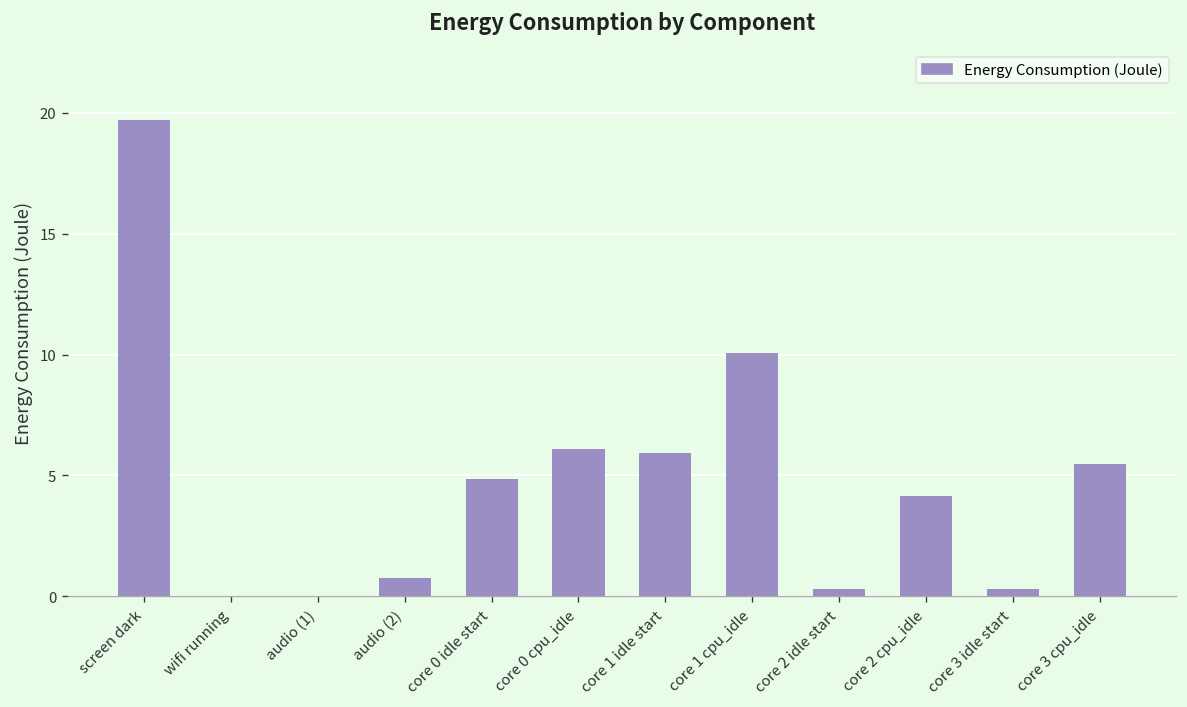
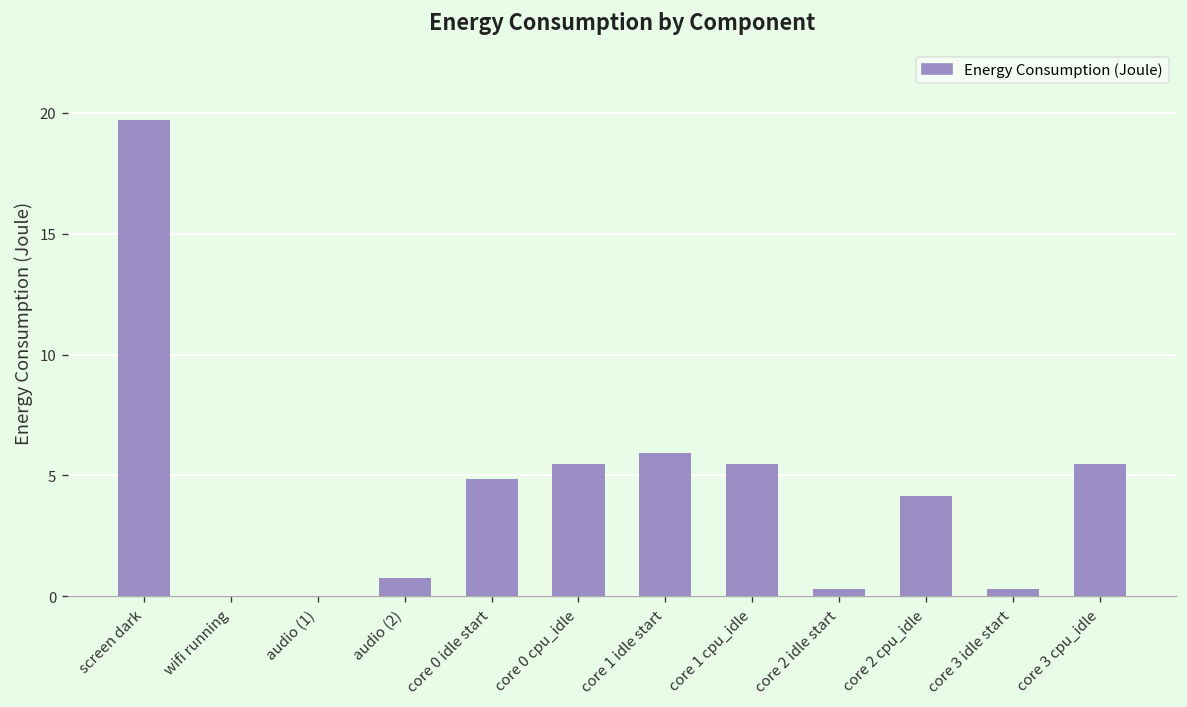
core 0 cpu_idle: 6.1 -> 5.5
core 1 cpu_idle: 10.1 -> 5.5
